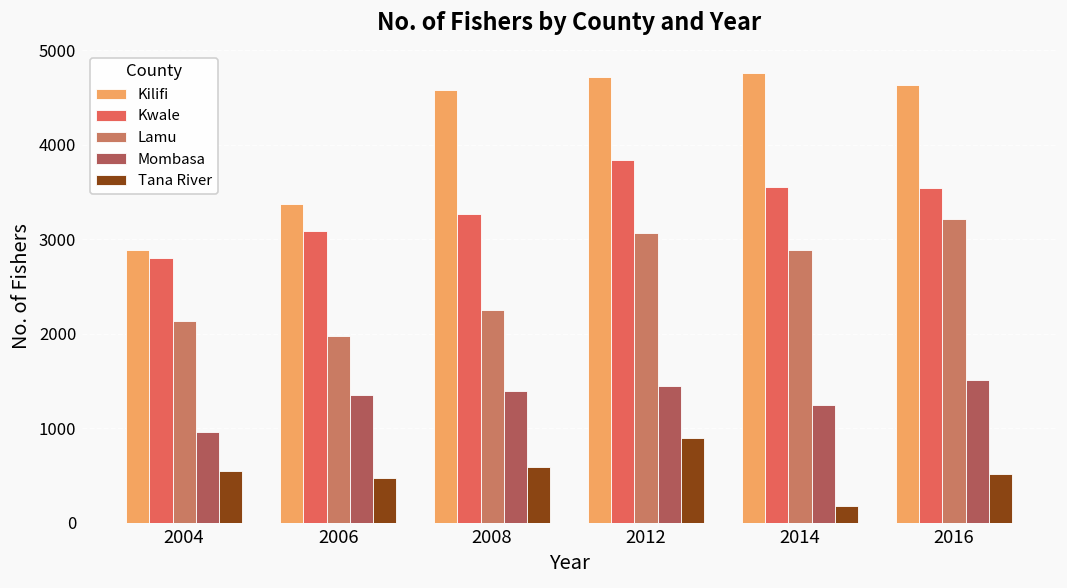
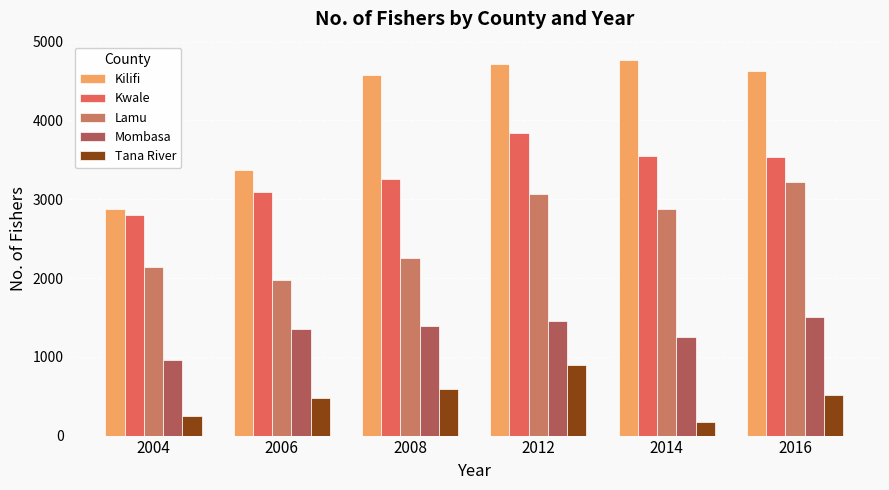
Tana River, 2004: 600 -> 200
